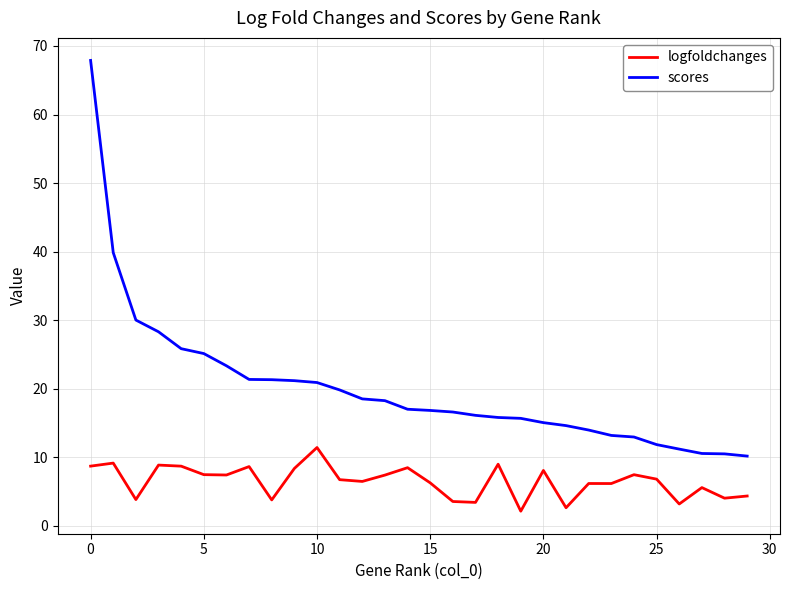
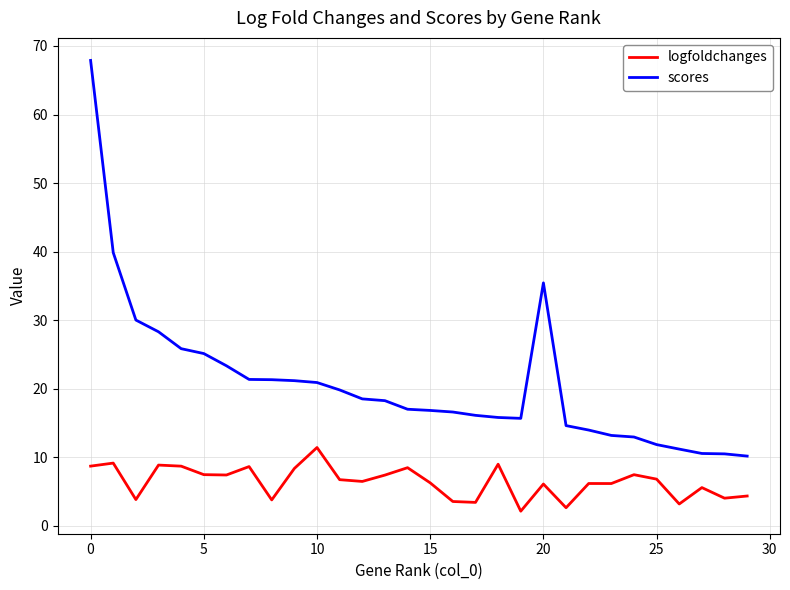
logfoldchanges, 20: 8 -> 6
scores, 20: 15 -> 35
